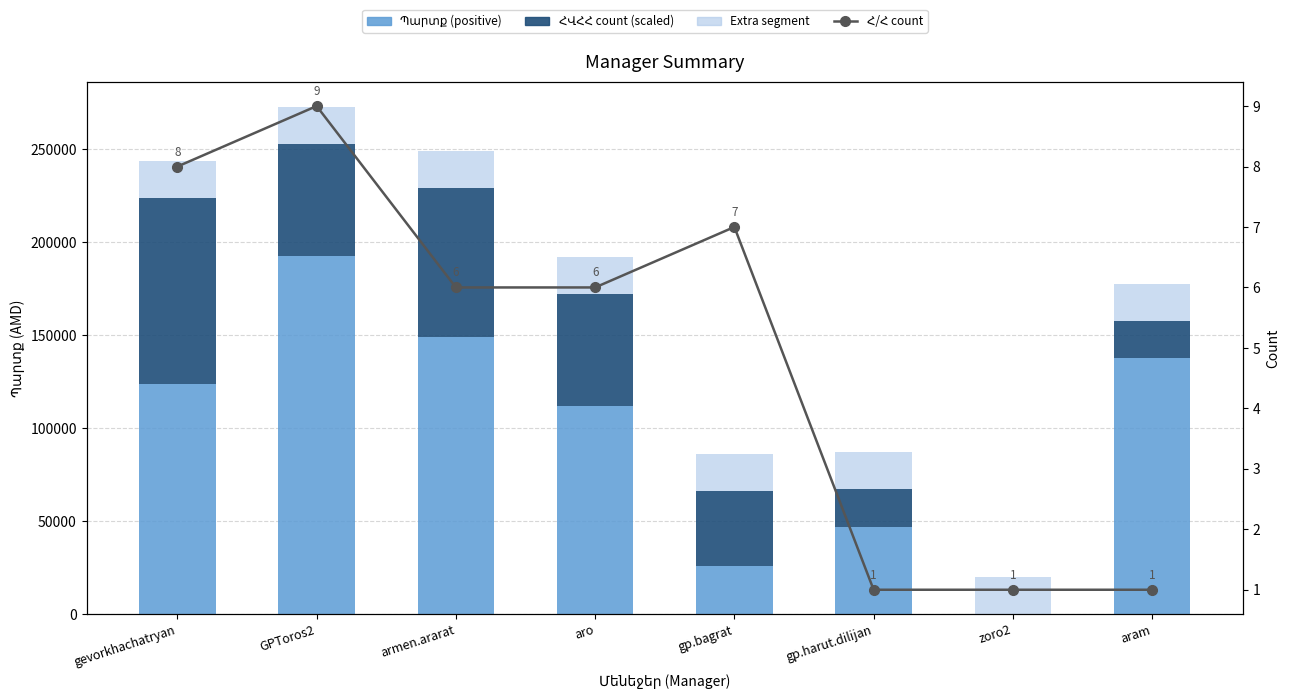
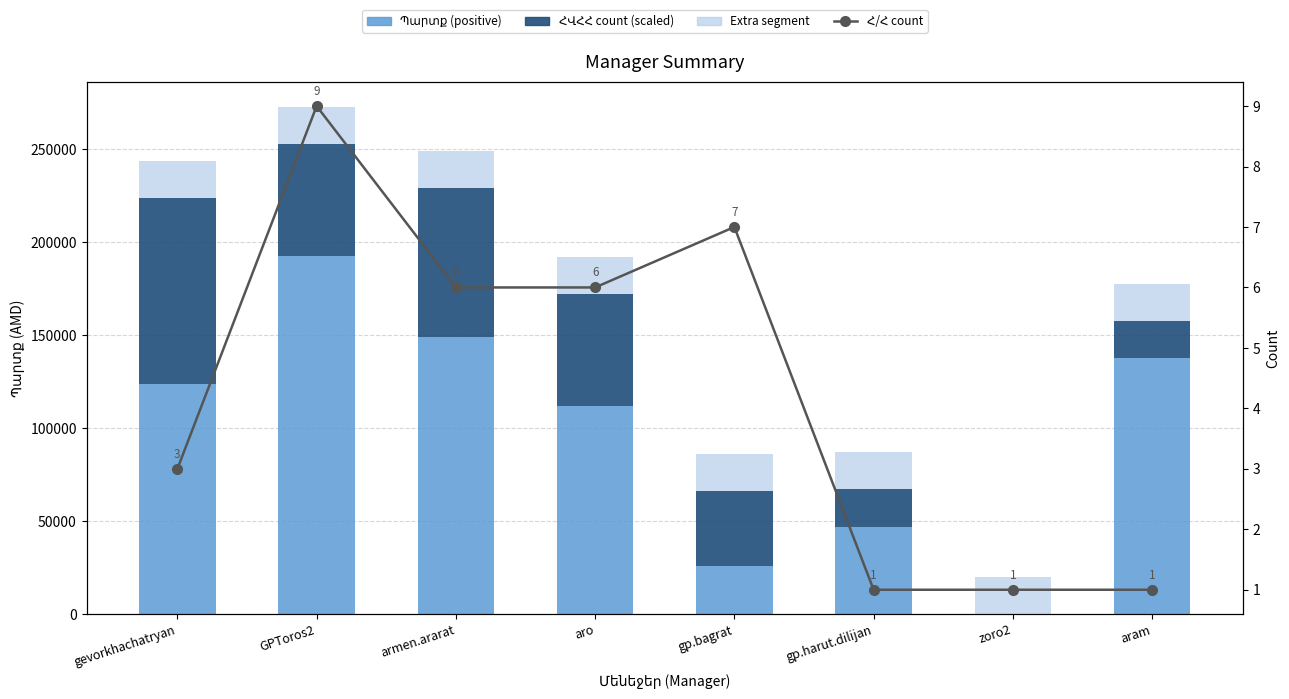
Հ/Հ count, gevorkhachatryan: 8 -> 3
